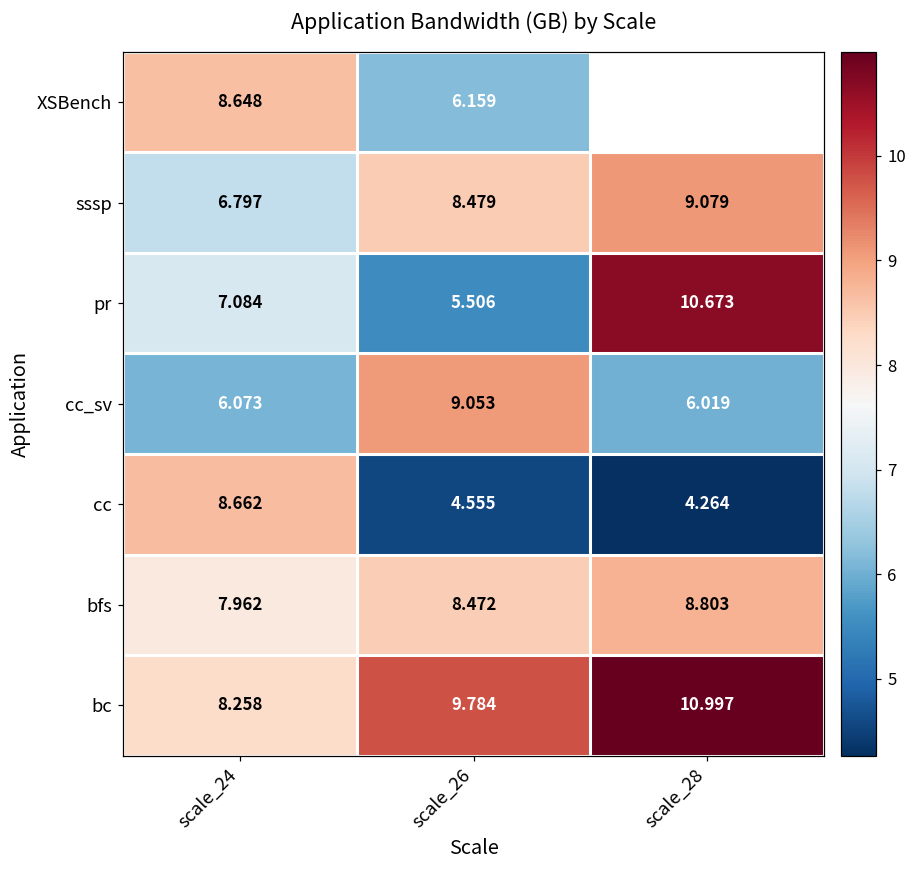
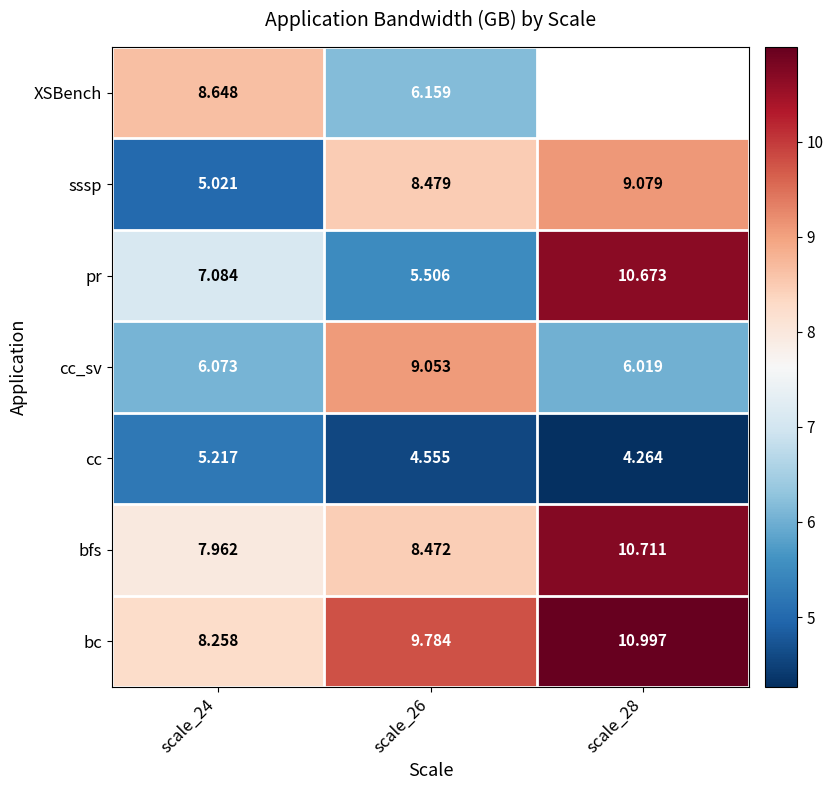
sssp, scale_24: 6.797 -> 5.021
cc, scale_24: 8.662 -> 5.217
bfs, scale_28: 8.803 -> 10.711
